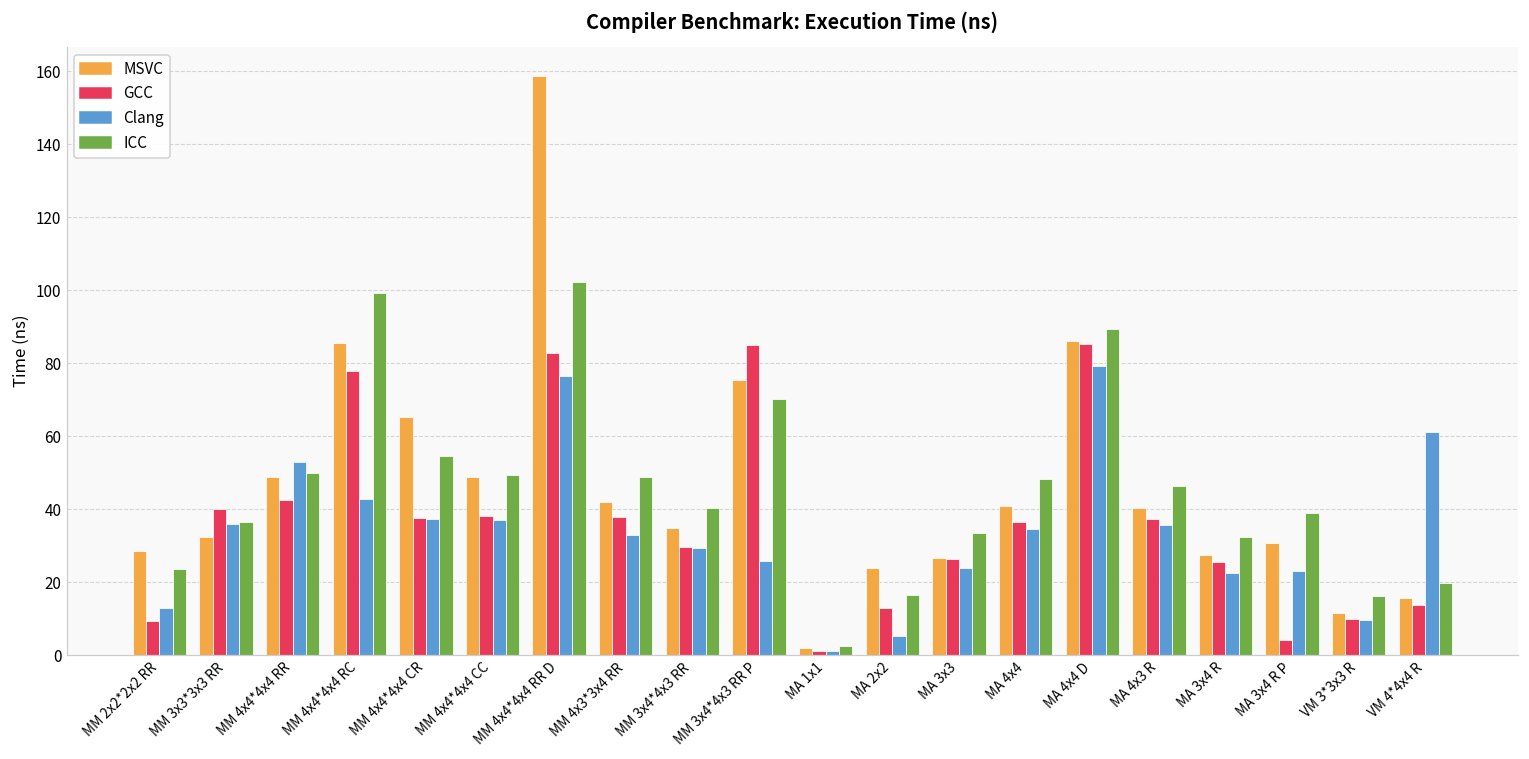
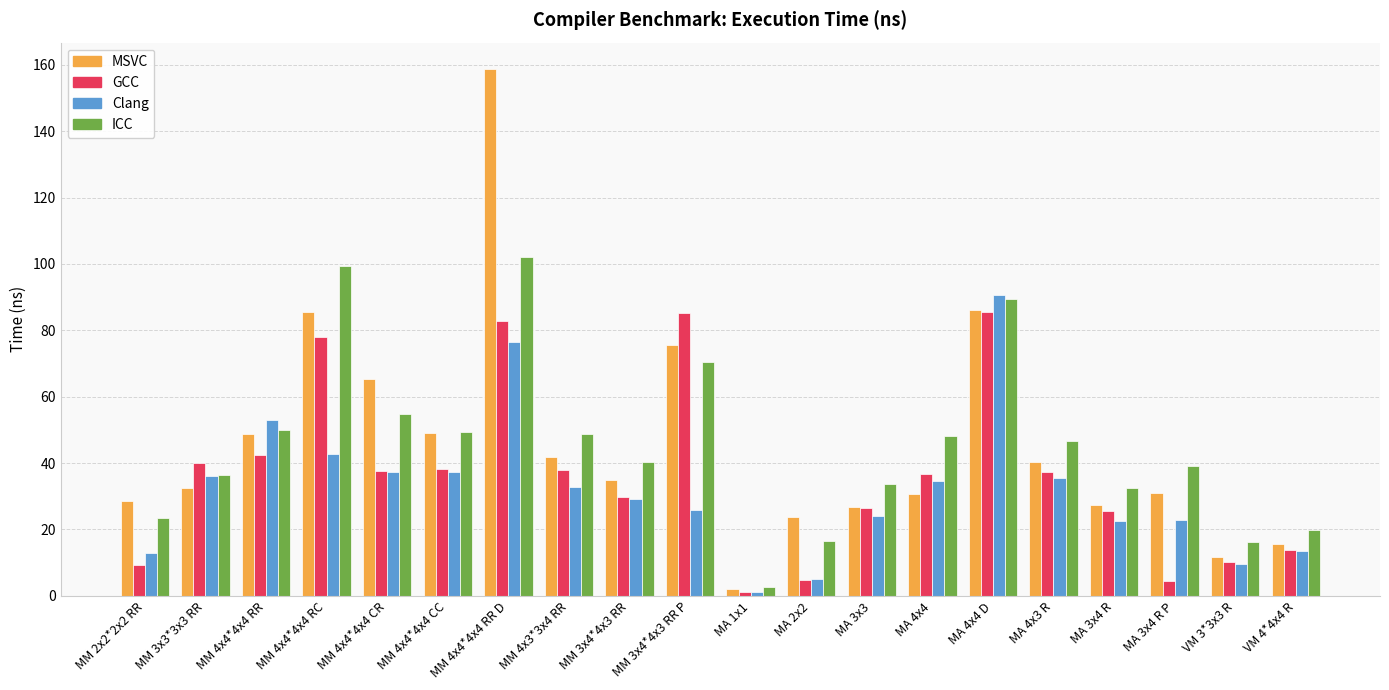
GCC, MA 2x2: 13 -> 5
MSVC, MA 4x4: 41 -> 31
Clang, MA 4x4 D: 79 -> 91
Clang, VM 4*4x4 R: 61 -> 13
